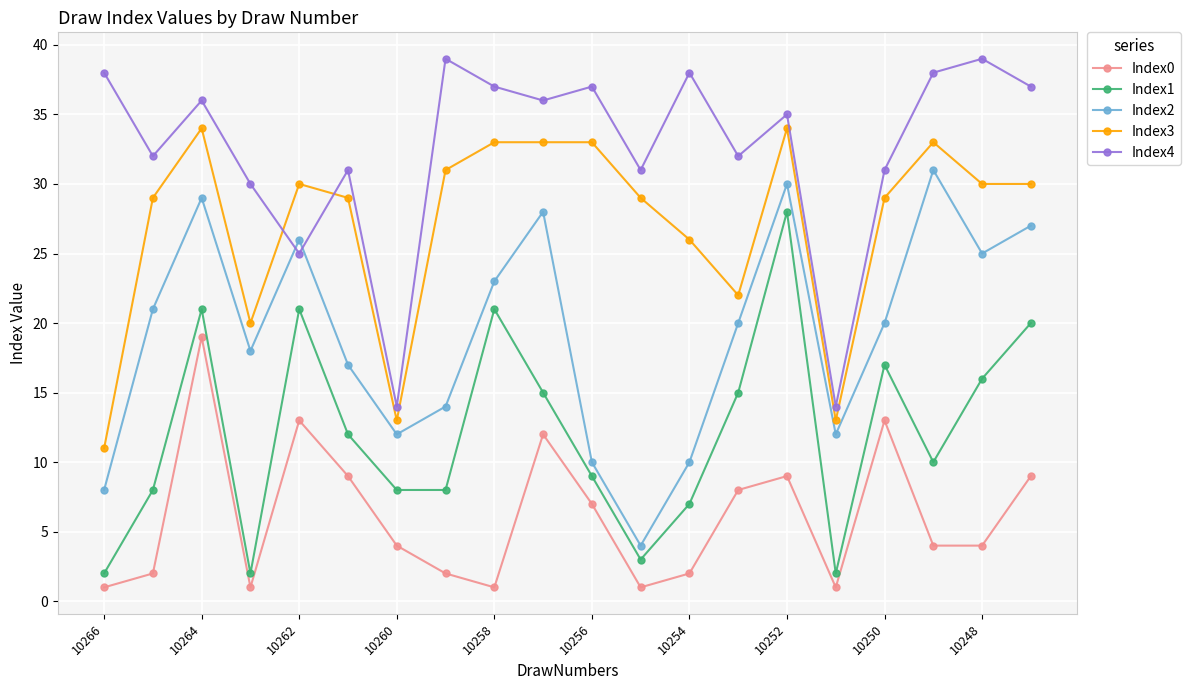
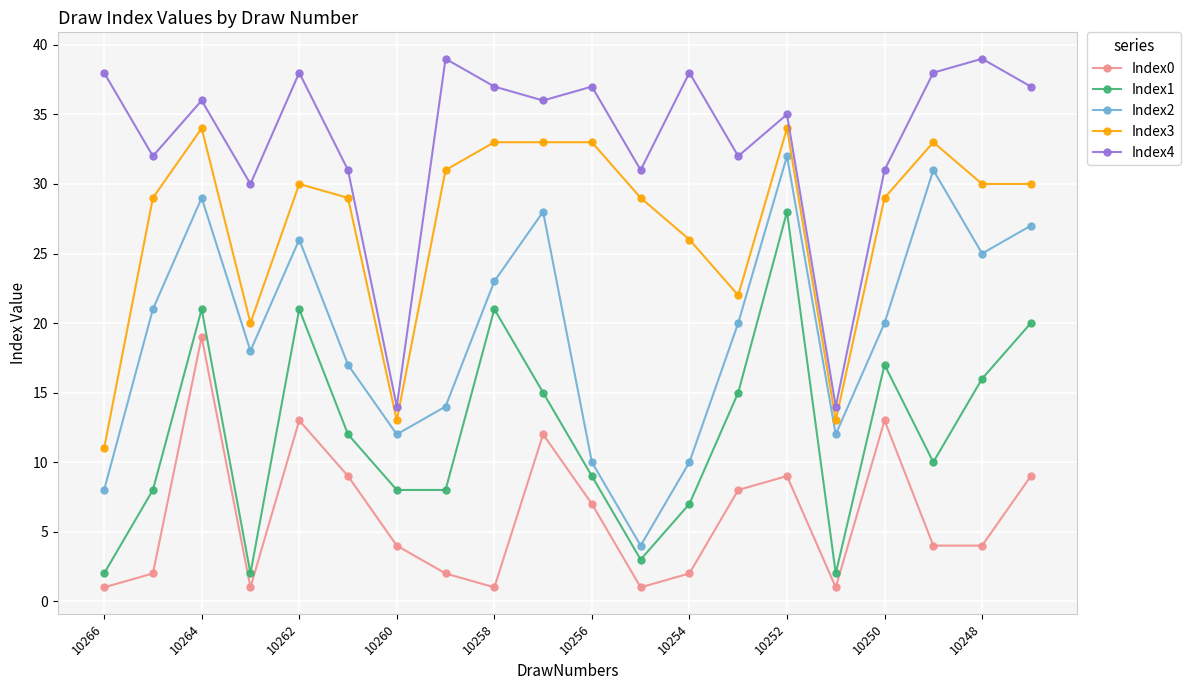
Index4, 10262: 25 -> 38
Index2, 10252: 30 -> 32
